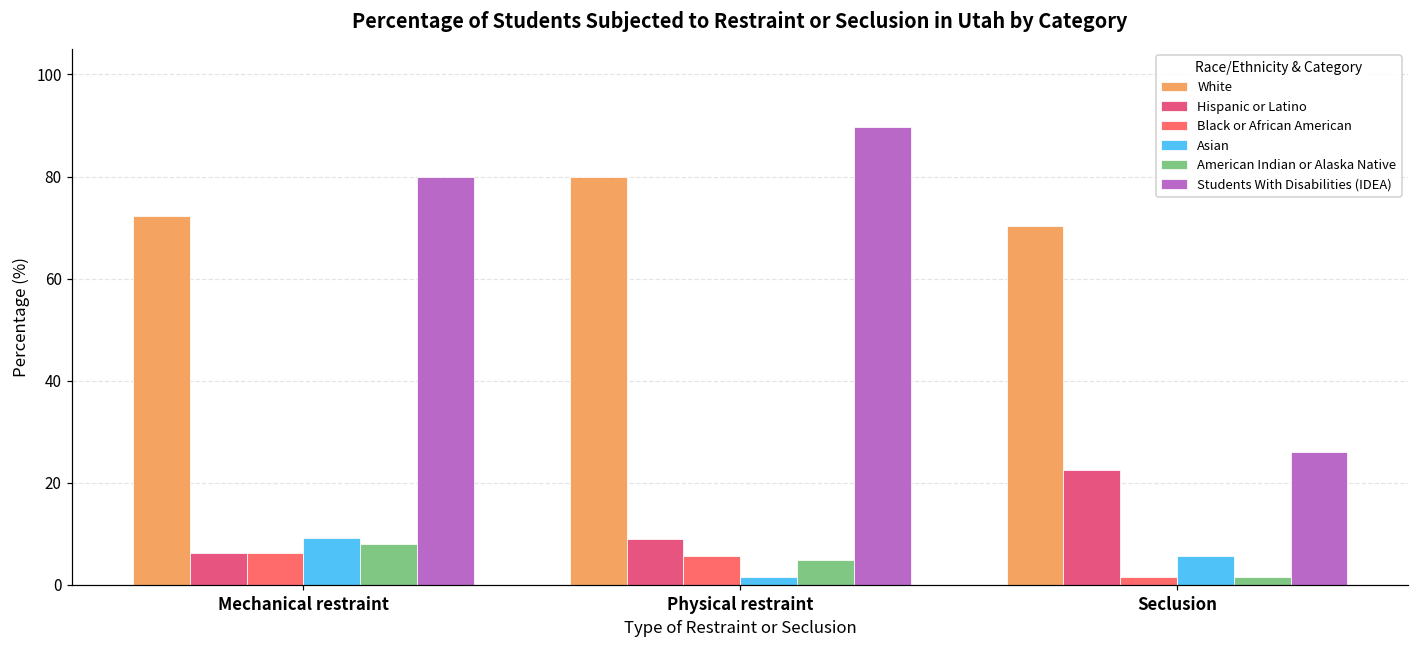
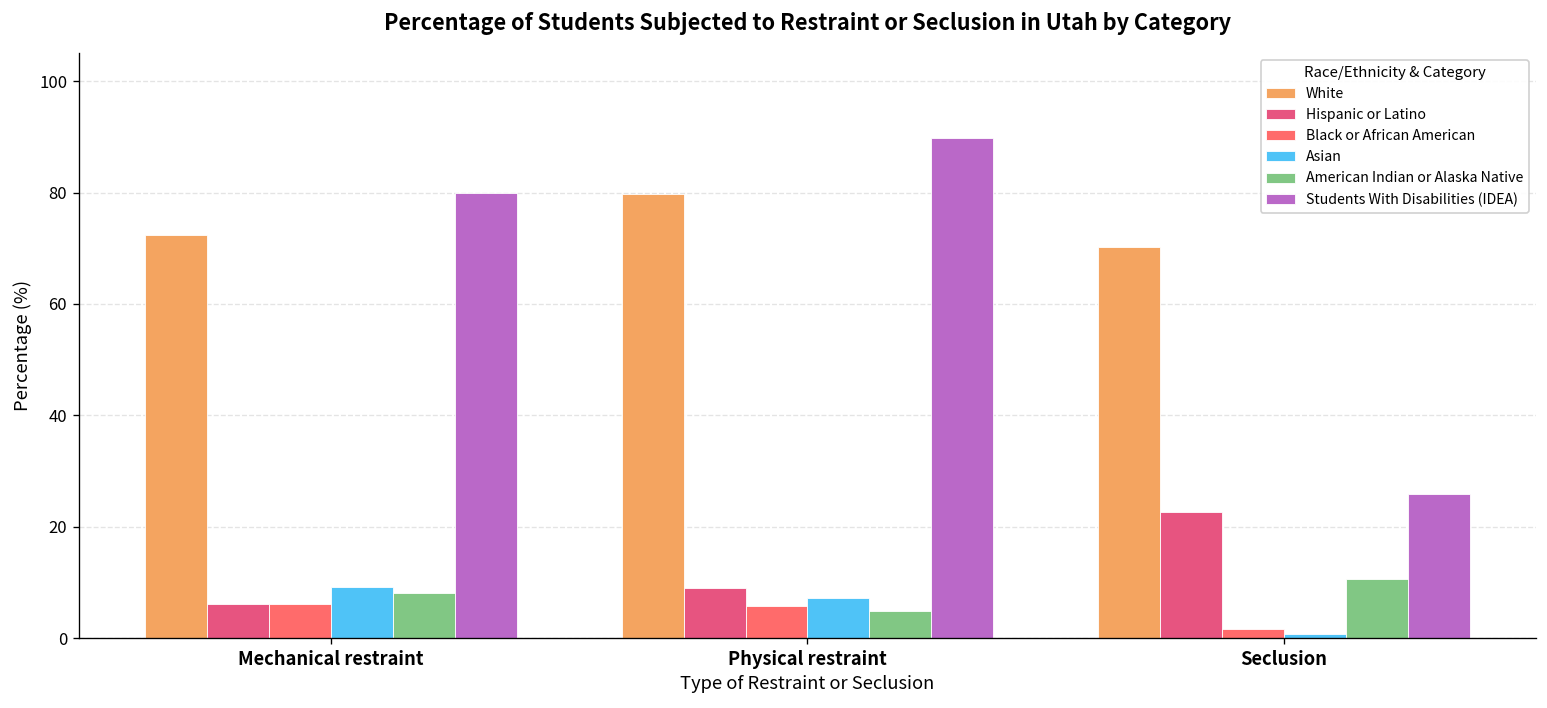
Asian, Physical restraint: 2 -> 7
Asian, Seclusion: 6 -> 1
American Indian or Alaska Native, Seclusion: 1 -> 11
